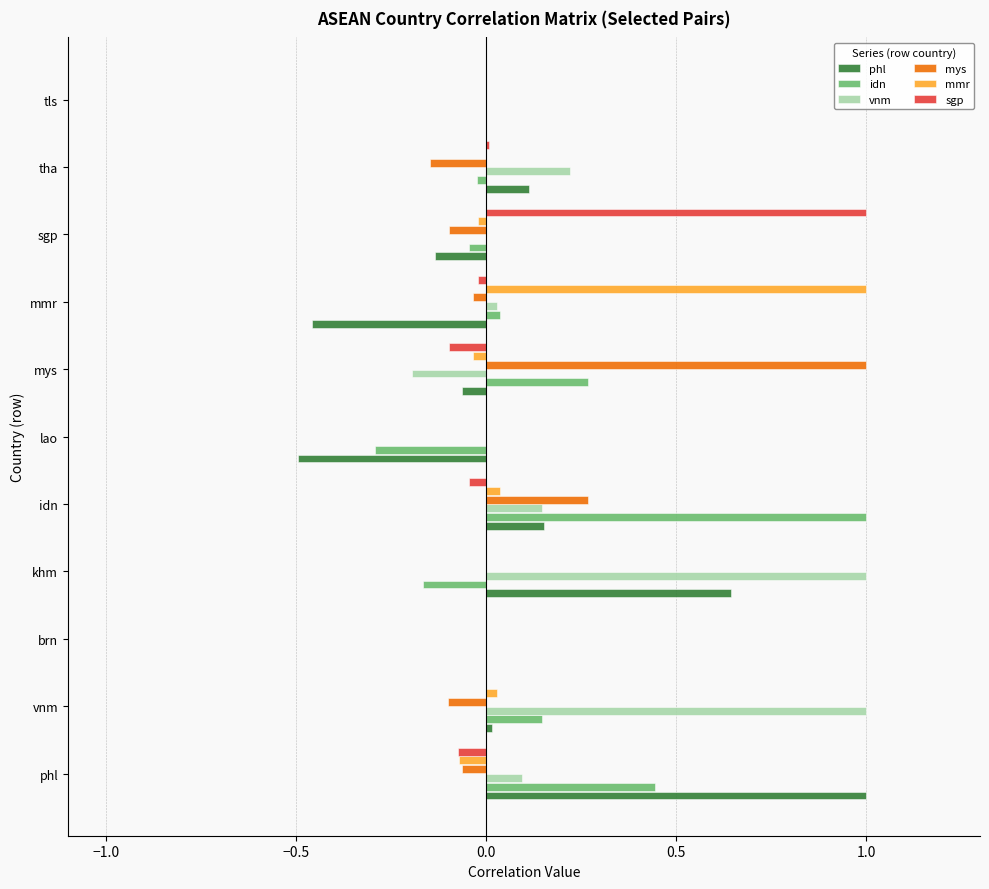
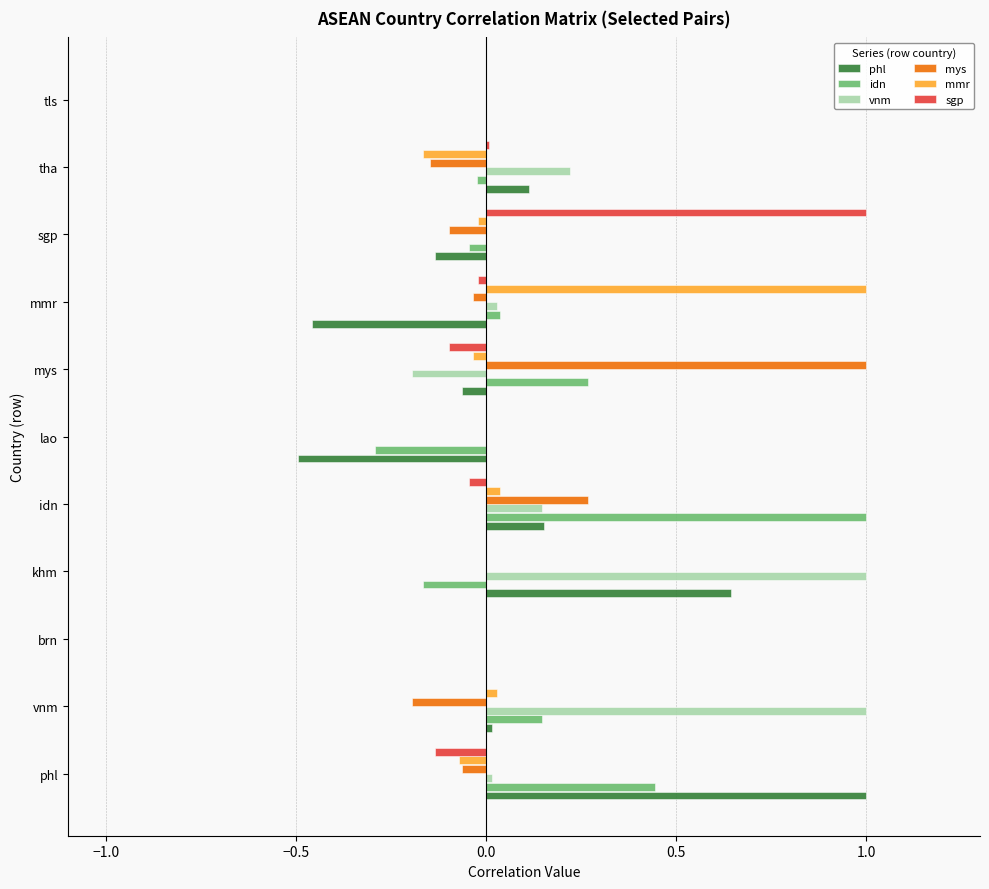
mmr, tha: 0.00 -> -0.17
mys, vnm: -0.10 -> -0.19
sgp, phl: -0.07 -> -0.14
vnm, phl: 0.09 -> 0.02
